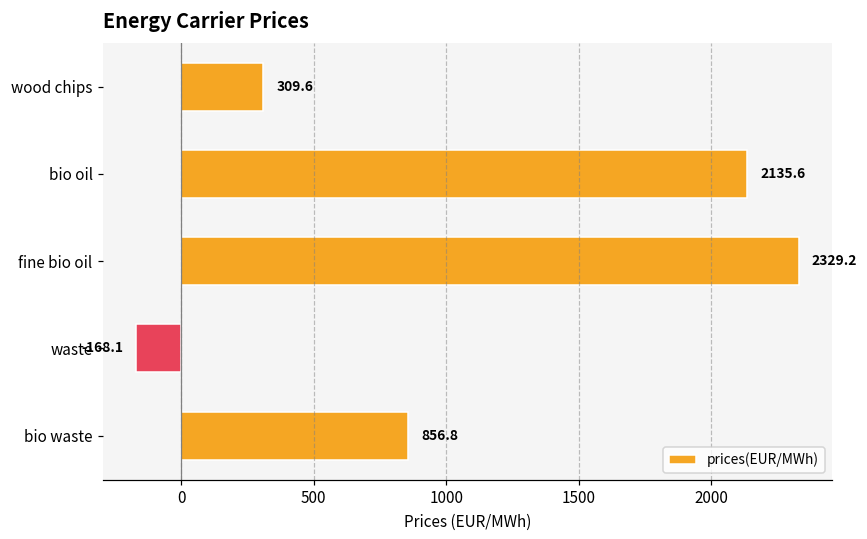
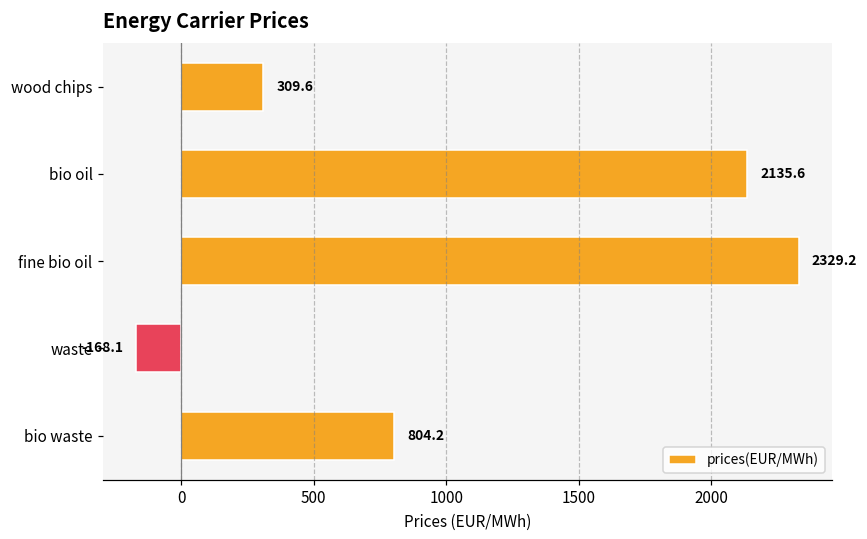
bio waste: 856.8 -> 804.2
